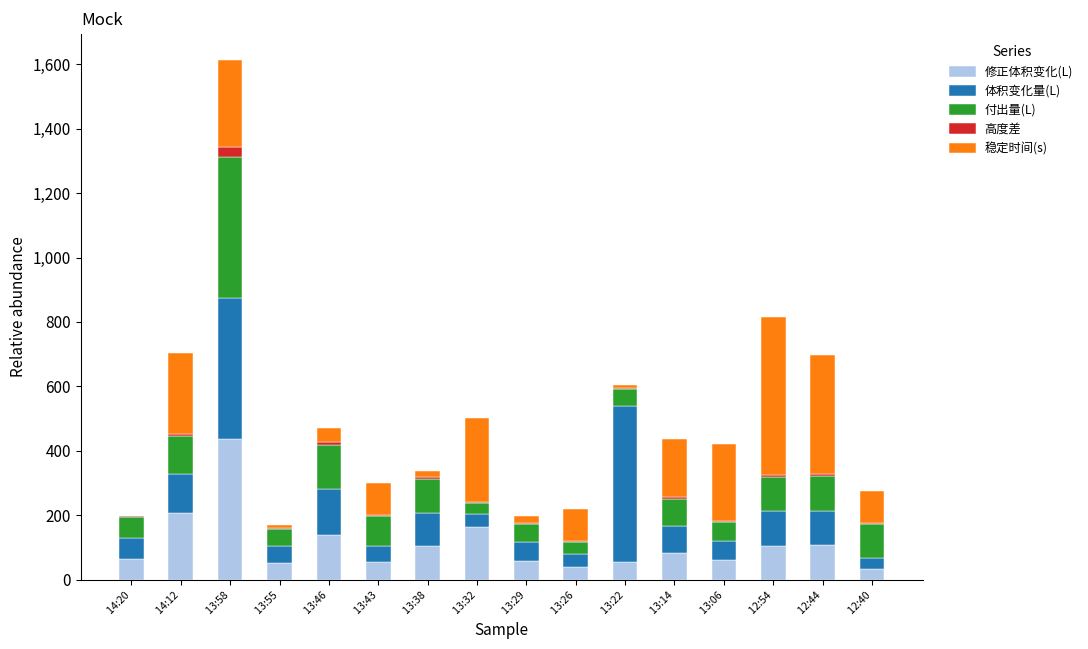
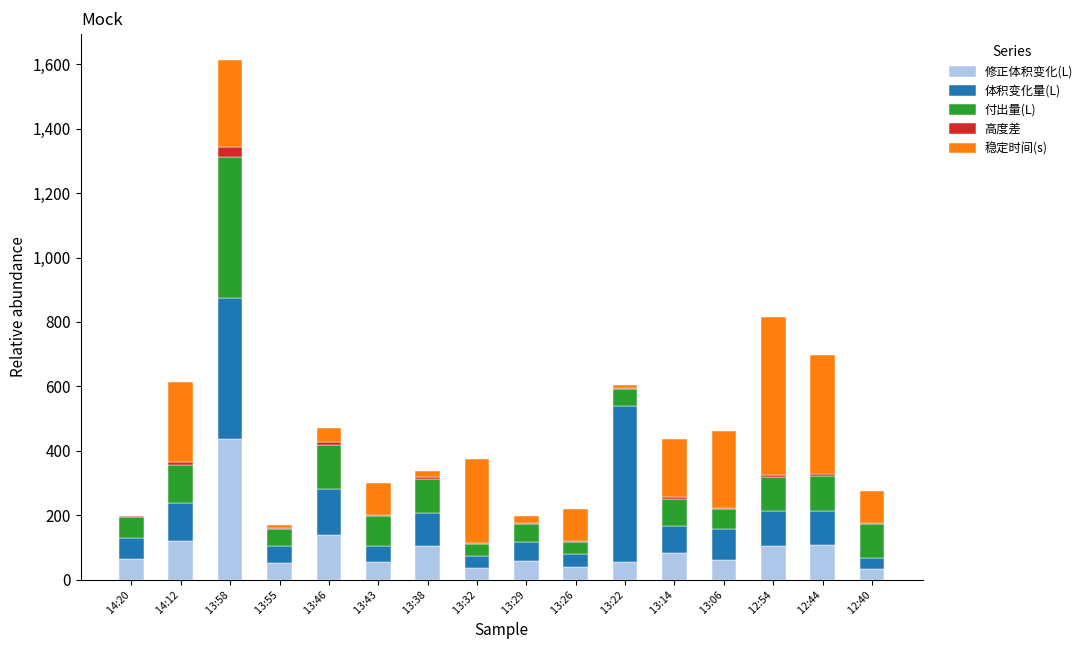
修正体积变化(L), 14:12: 210 -> 120
修正体积变化(L), 13:32: 160 -> 40
体积变化量(L), 13:06: 60 -> 100
